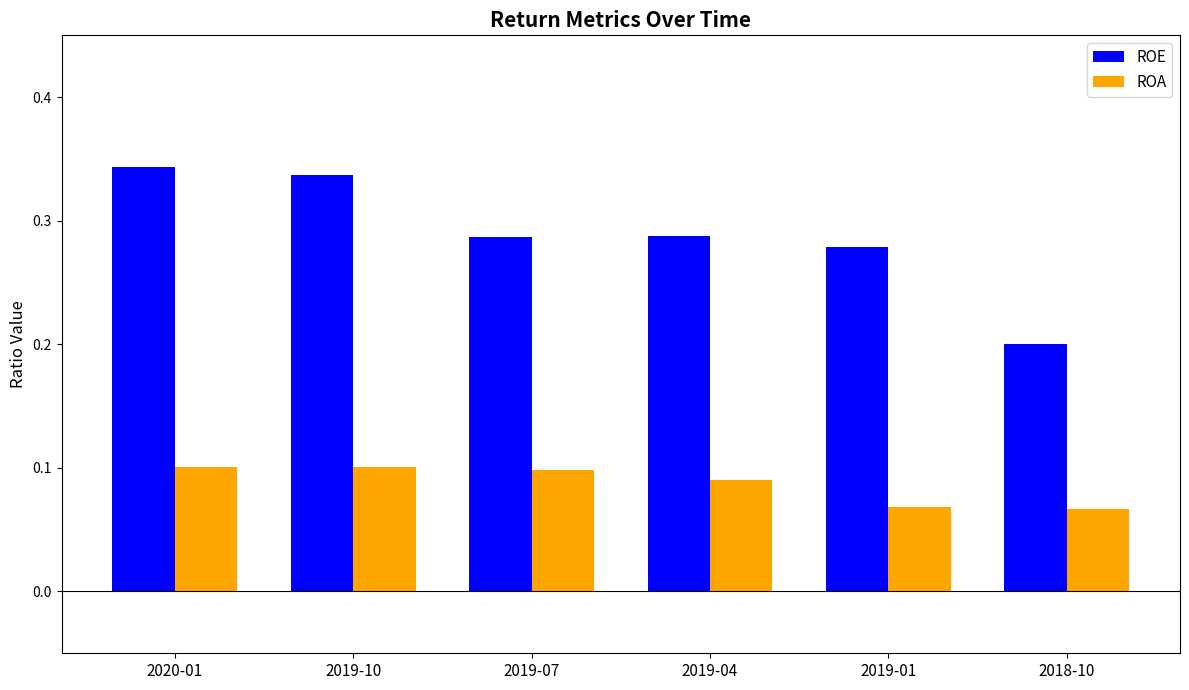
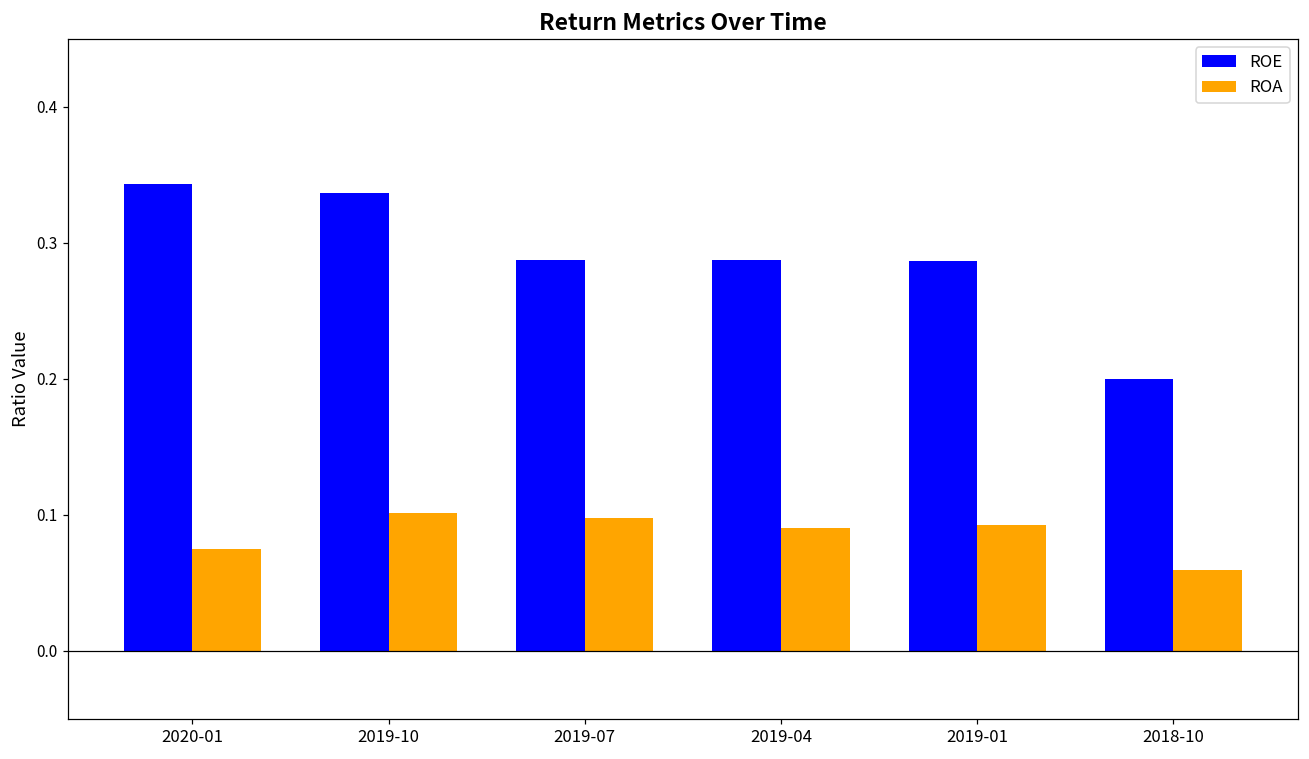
ROA, 2020-01: 0.101 -> 0.075
ROE, 2019-01: 0.279 -> 0.287
ROA, 2019-01: 0.068 -> 0.092
ROA, 2018-10: 0.067 -> 0.060
